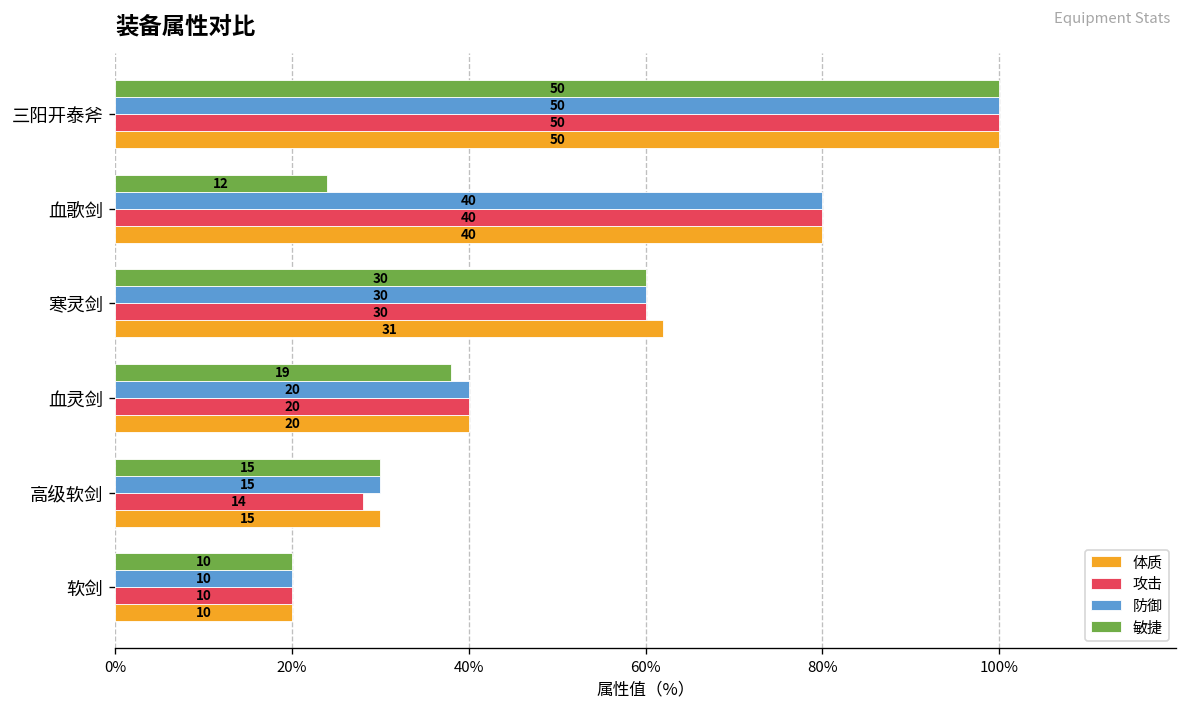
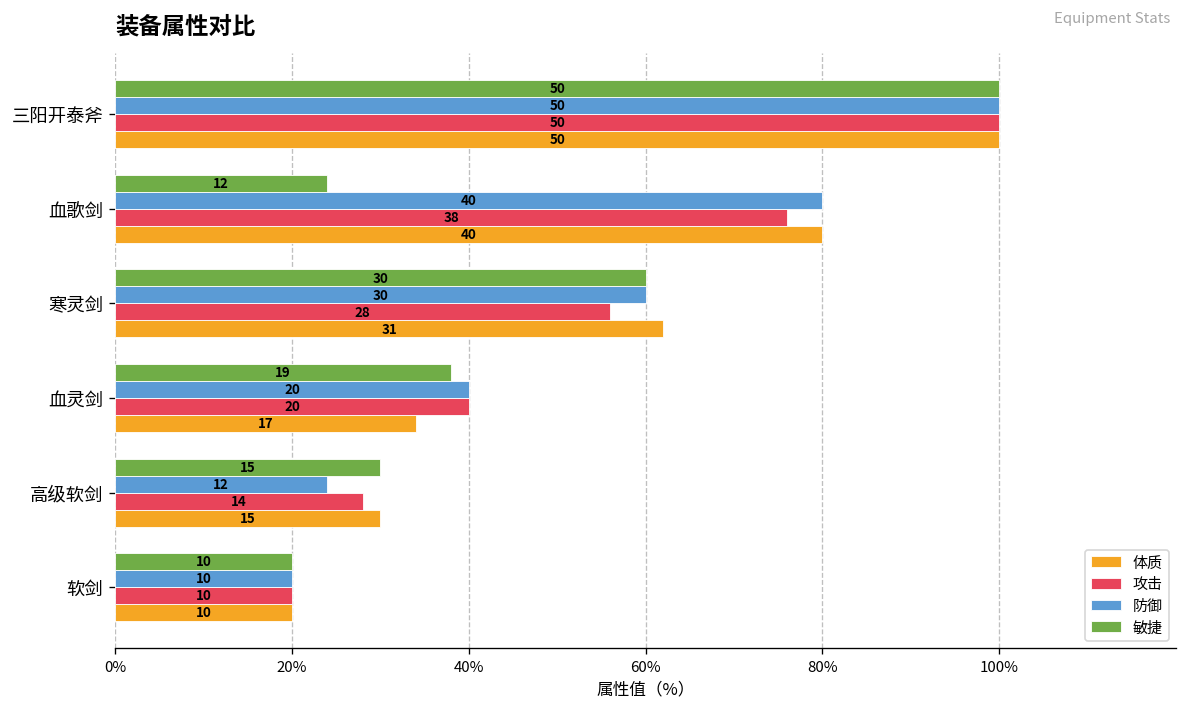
攻击, 血歌剑: 40 -> 38
攻击, 寒灵剑: 30 -> 28
体质, 血灵剑: 20 -> 17
防御, 高级软剑: 15 -> 12
